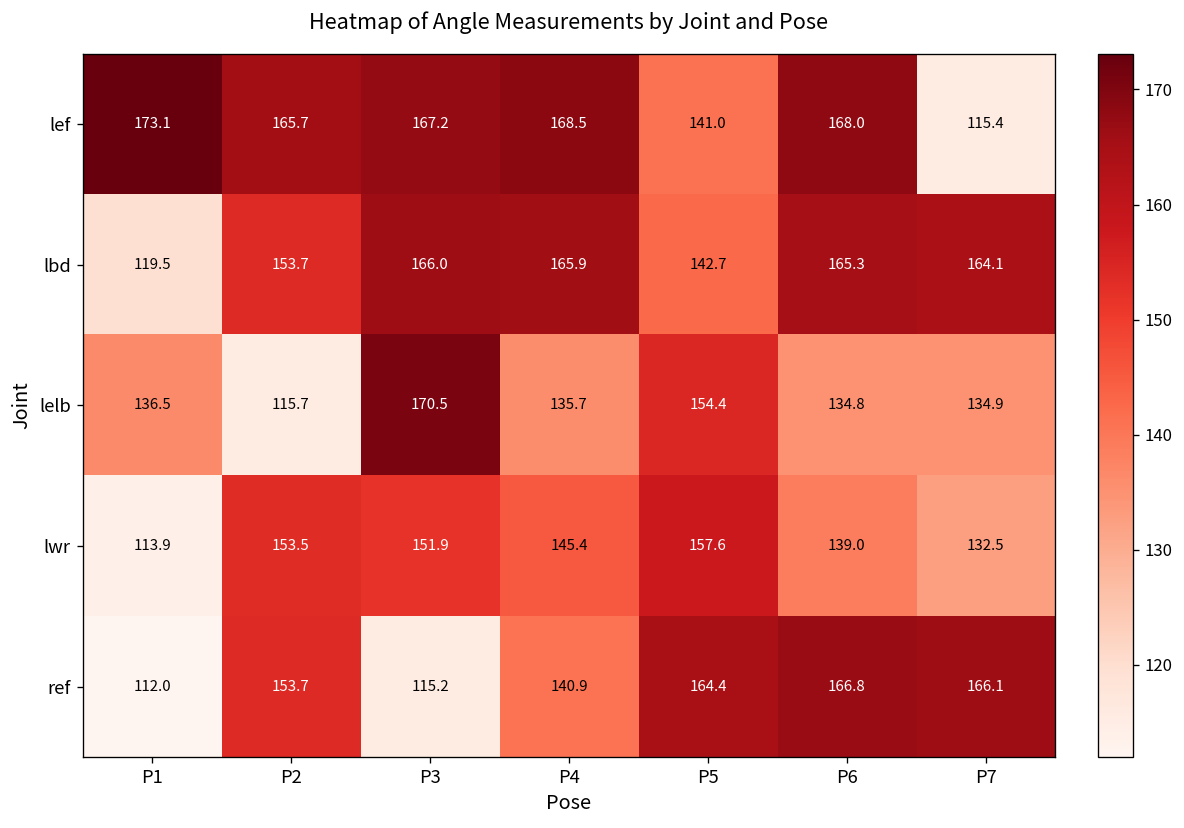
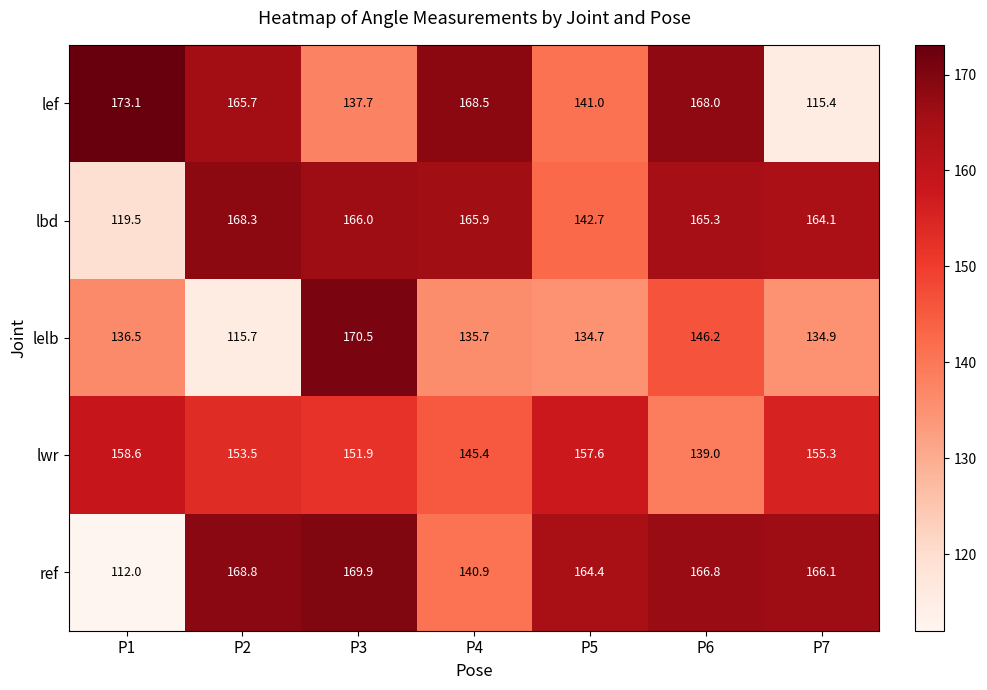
lef, P3: 167.2 -> 137.7
lbd, P2: 153.7 -> 168.3
lelb, P5: 154.4 -> 134.7
lelb, P6: 134.8 -> 146.2
lwr, P1: 113.9 -> 158.6
lwr, P7: 132.5 -> 155.3
ref, P2: 153.7 -> 168.8
ref, P3: 115.2 -> 169.9
